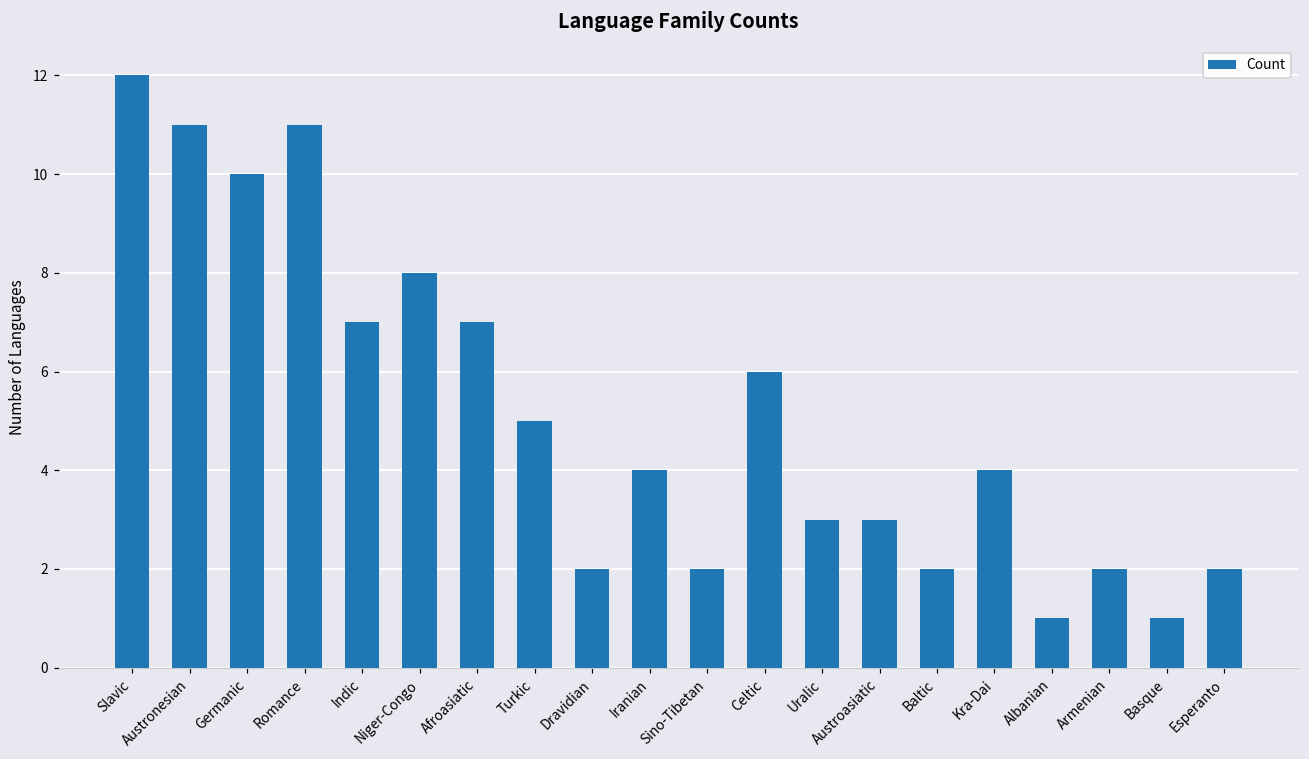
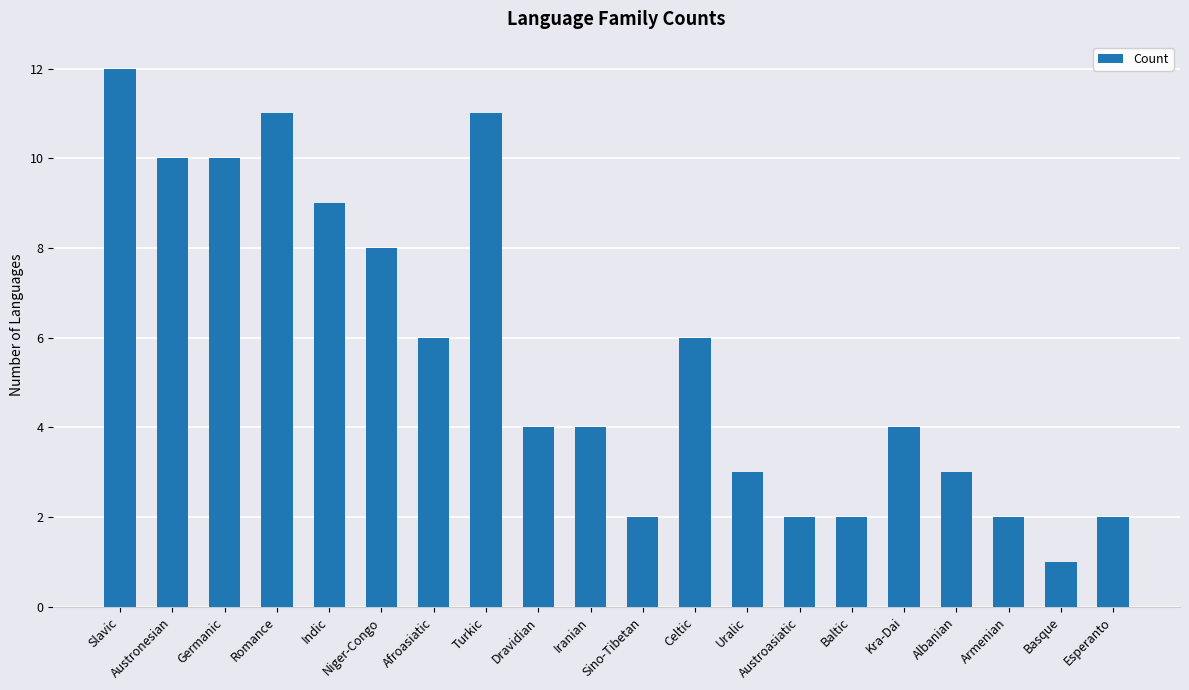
Austronesian: 11 -> 10
Indic: 7 -> 9
Afroasiatic: 7 -> 6
Turkic: 5 -> 11
Dravidian: 2 -> 4
Austroasiatic: 3 -> 2
Albanian: 1 -> 3
